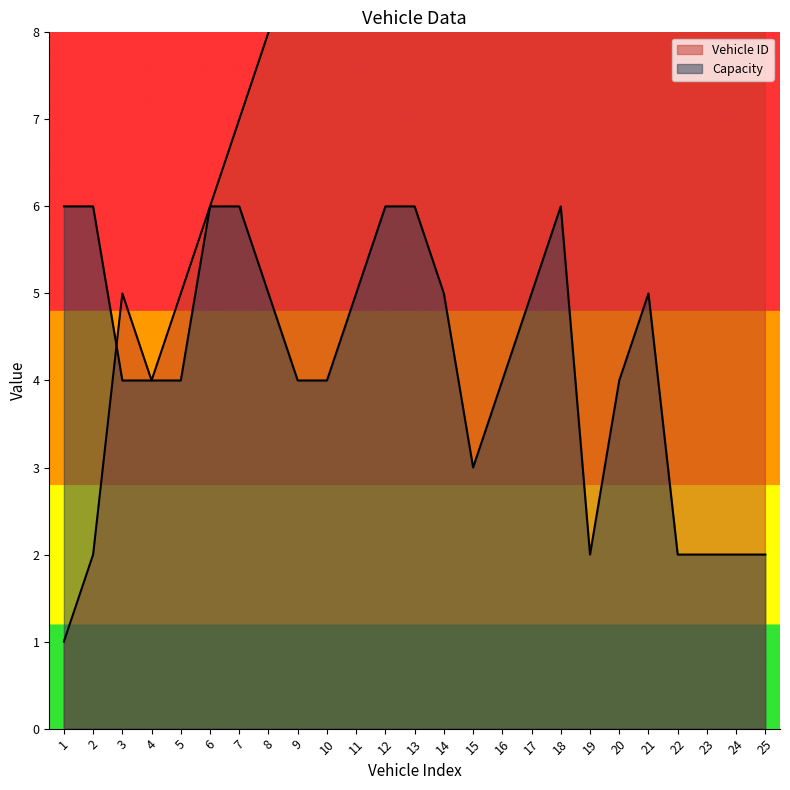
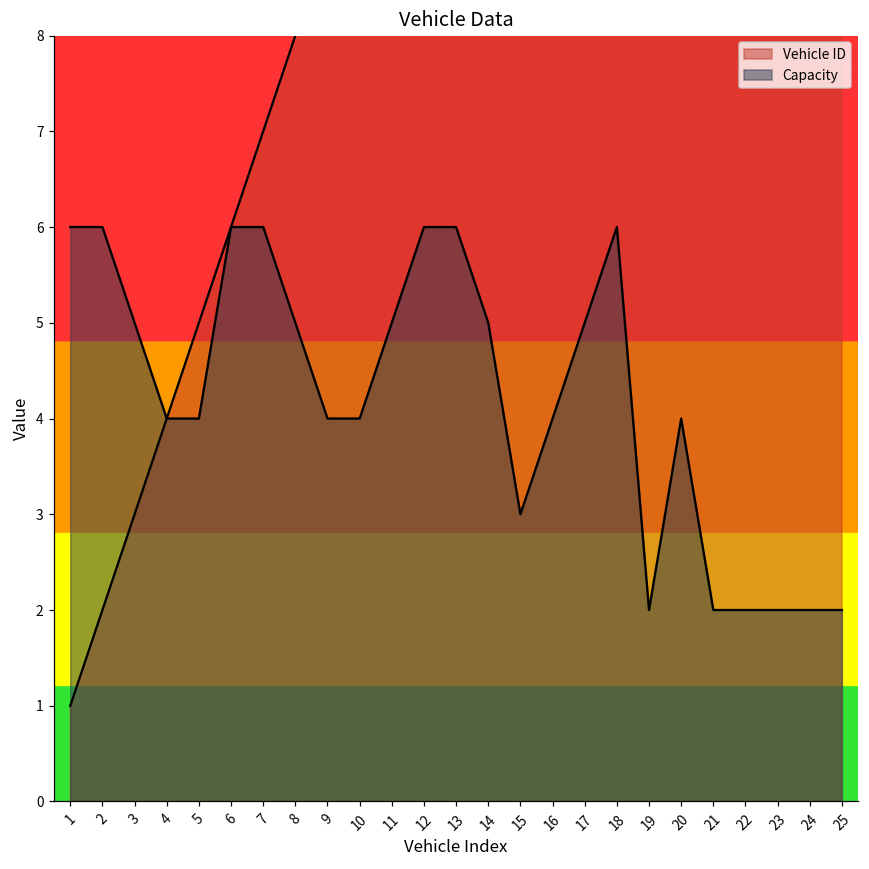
Vehicle ID, 3: 5 -> 3
Capacity, 3: 4 -> 5
Capacity, 21: 5 -> 2
